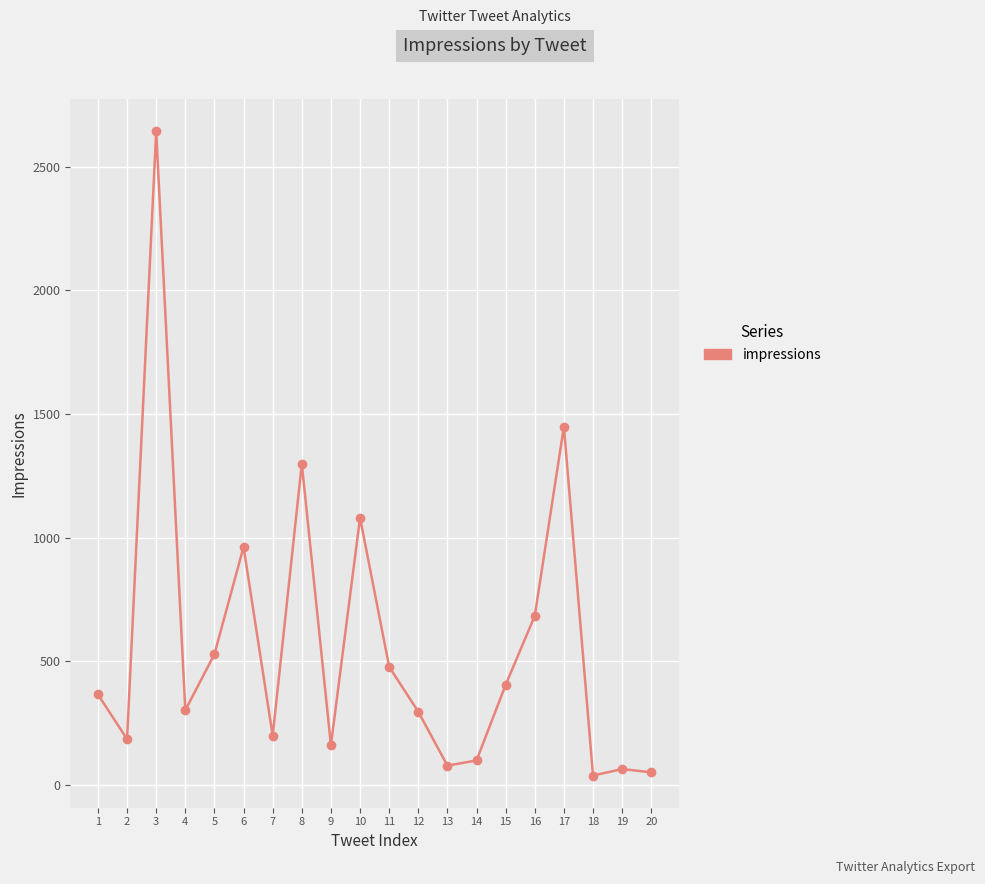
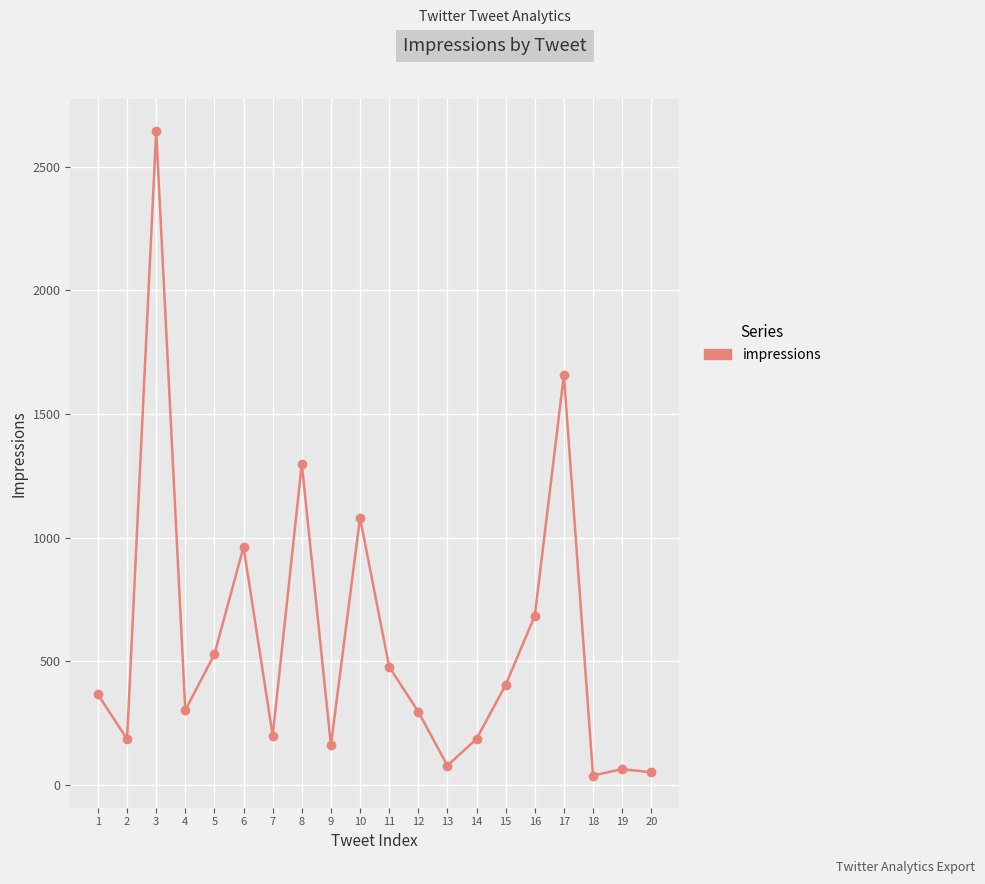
14: 100 -> 190
17: 1450 -> 1660
